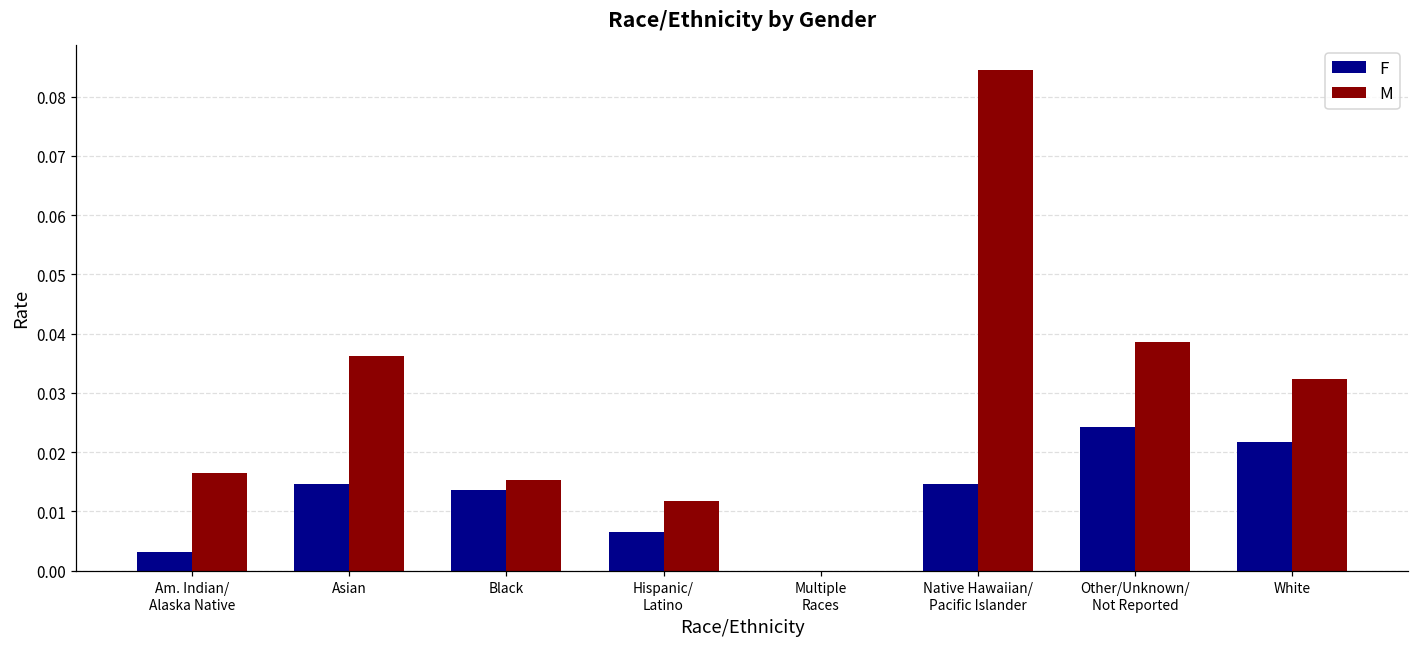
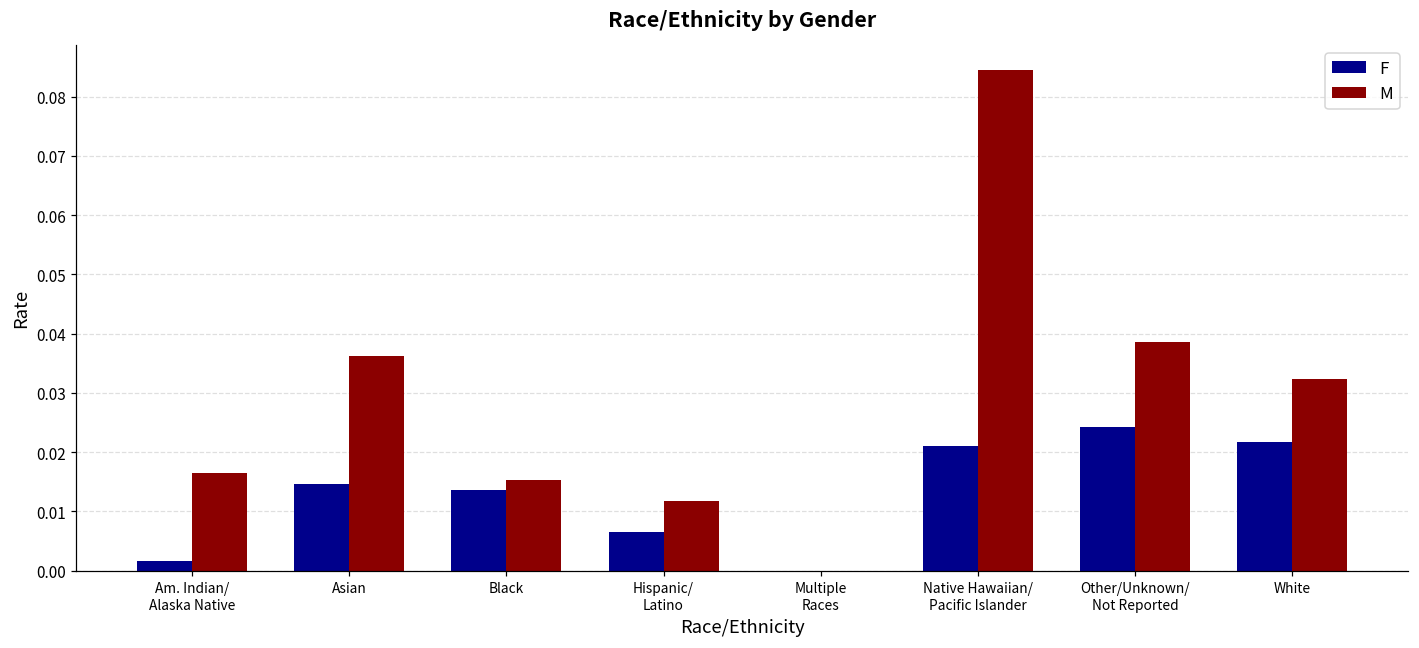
F, Am. Indian/ Alaska Native: 0.003 -> 0.002
F, Native Hawaiian/ Pacific Islander: 0.015 -> 0.021
